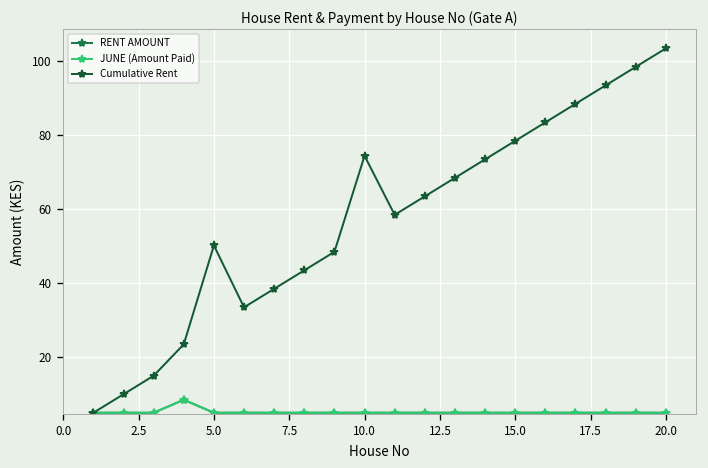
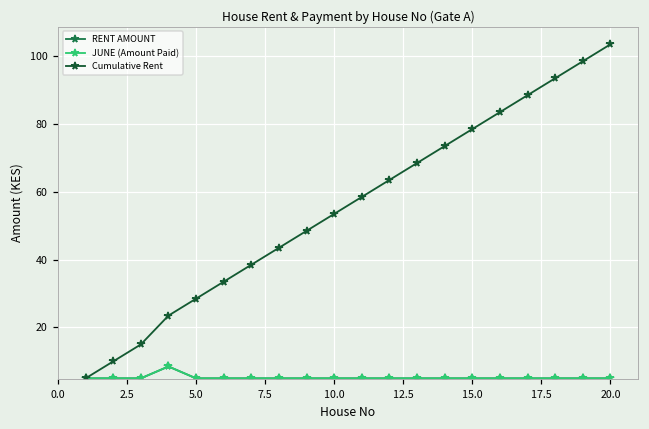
Cumulative Rent, 5.0: 50 -> 29
Cumulative Rent, 10.0: 74 -> 54
